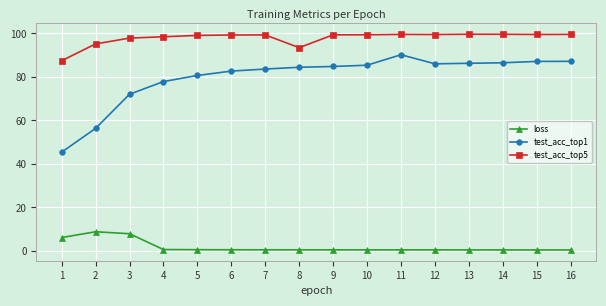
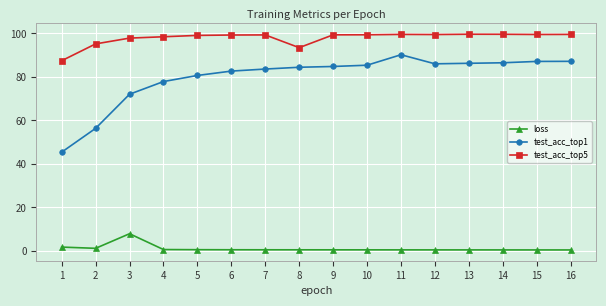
loss, 1: 6 -> 2
loss, 2: 9 -> 1
